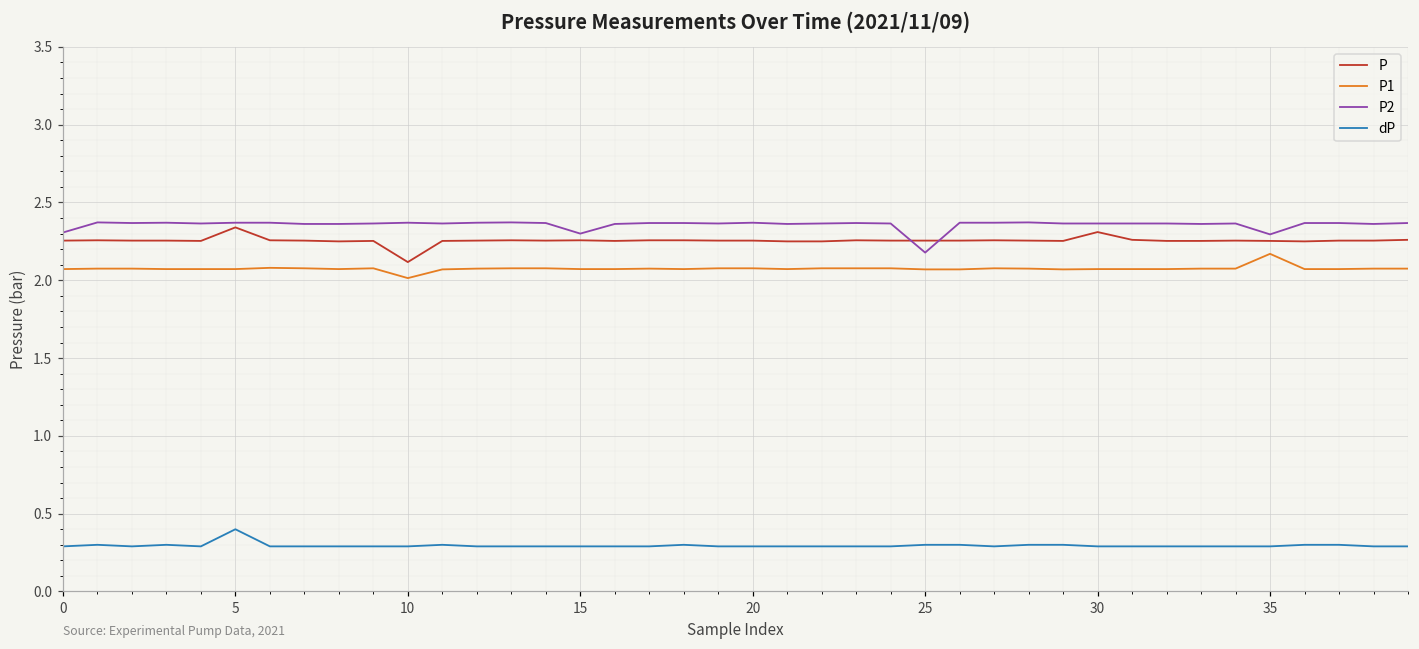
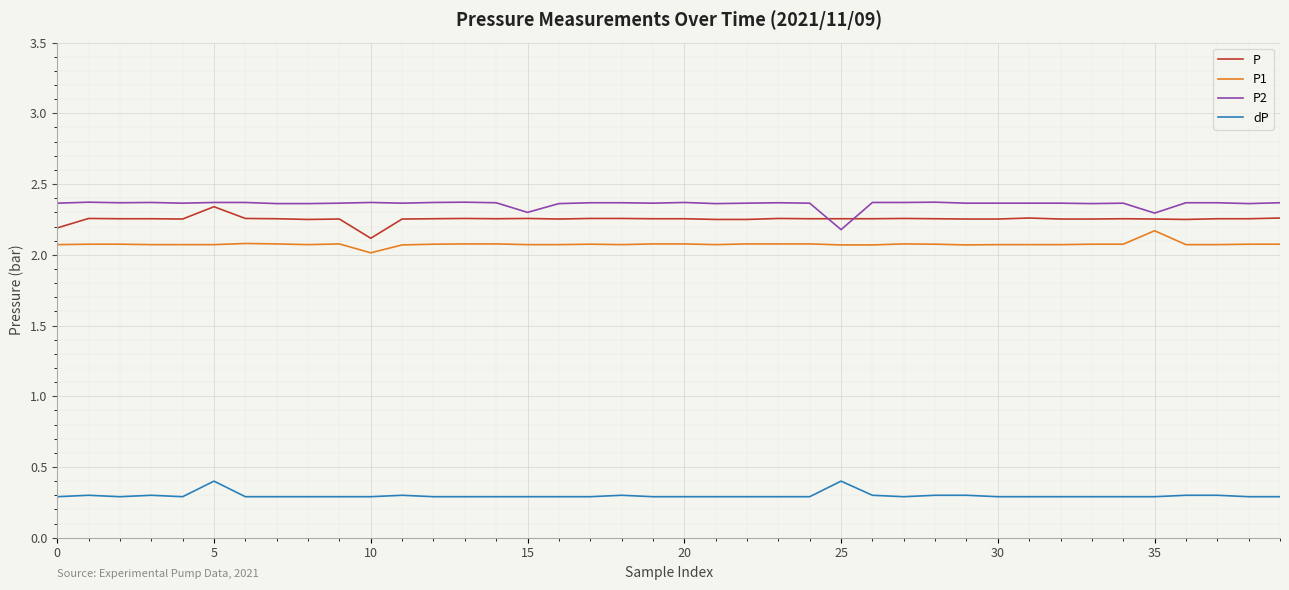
P, 0: 2.26 -> 2.19
P2, 0: 2.31 -> 2.37
dP, 25: 0.3 -> 0.4
P, 30: 2.31 -> 2.25
